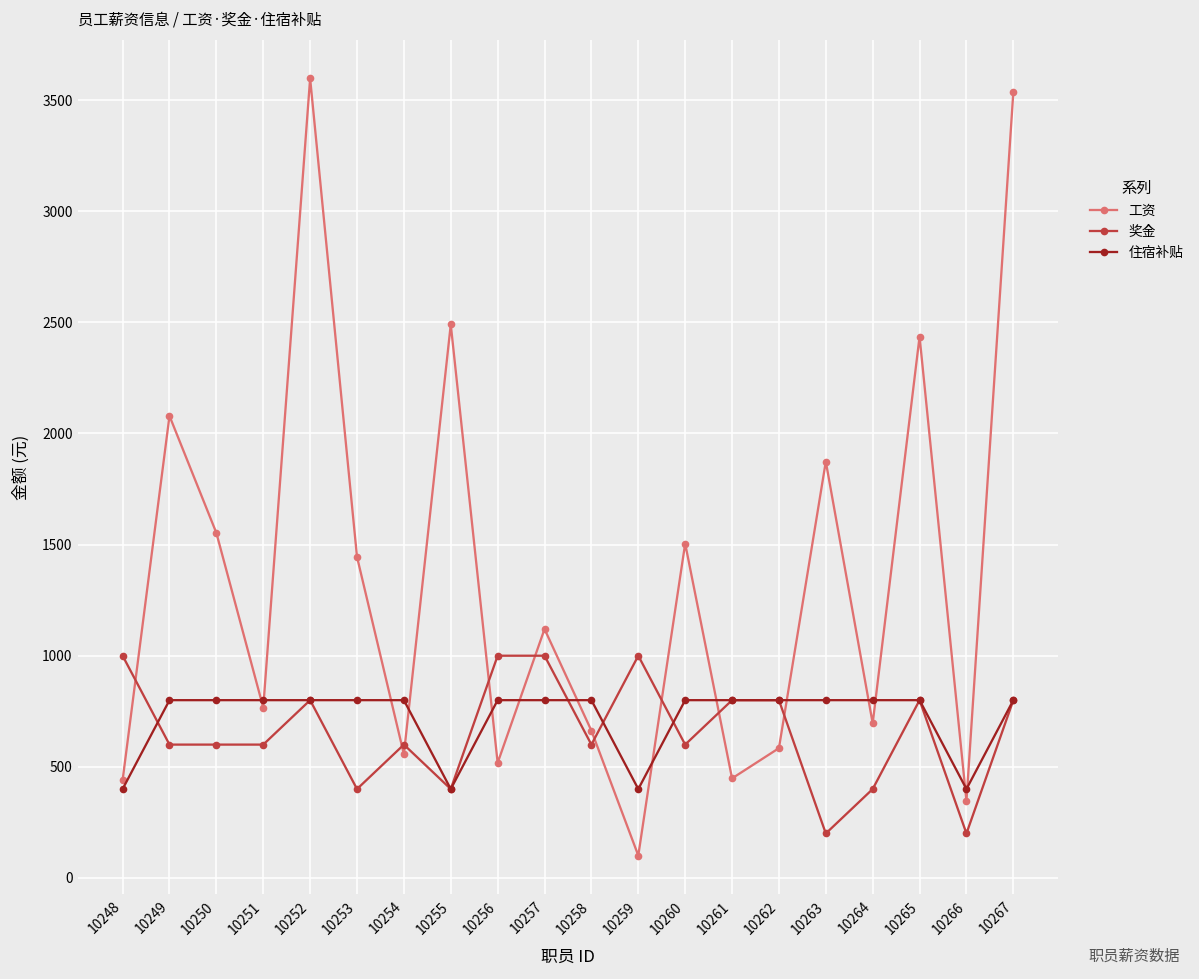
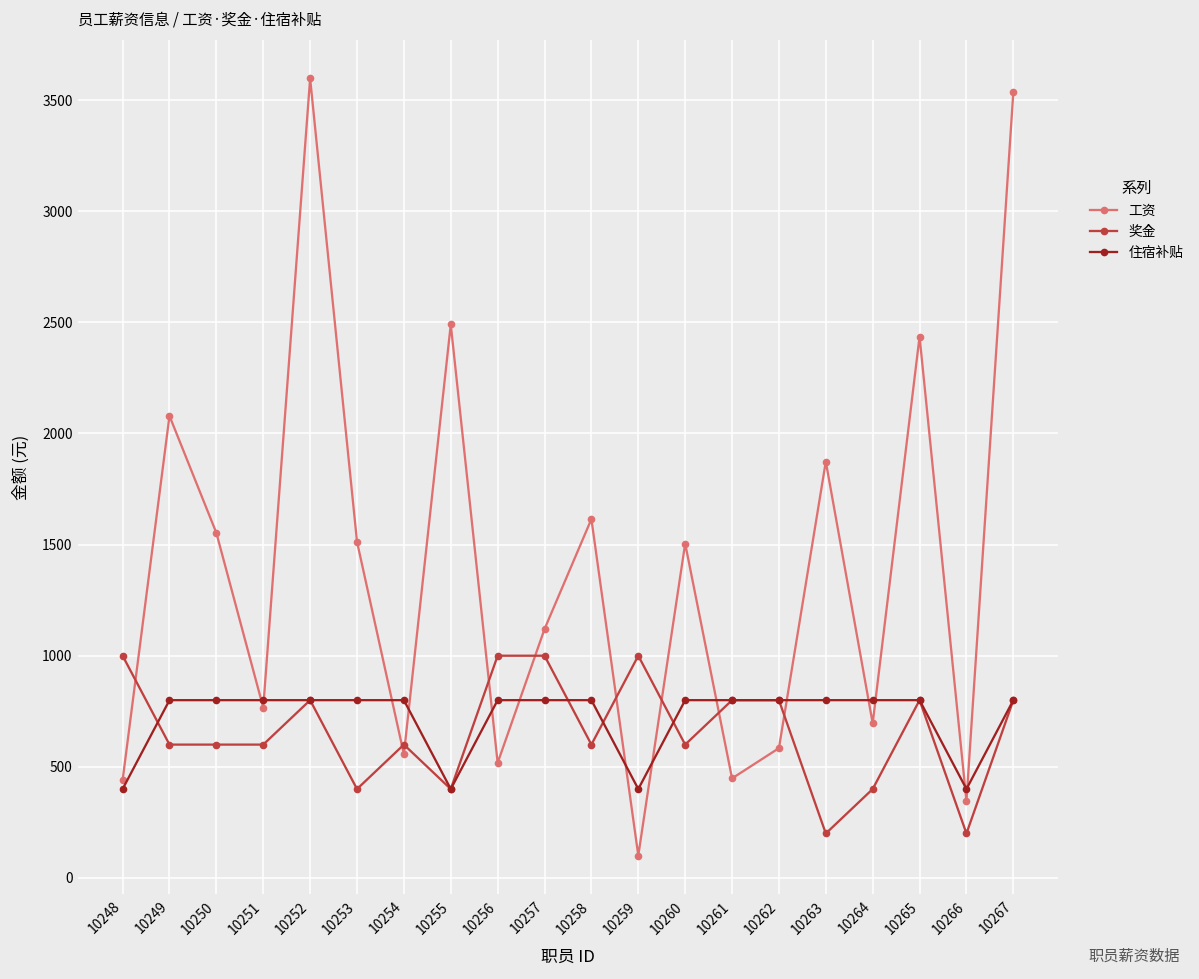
工资, 10253: 1440 -> 1510
工资, 10258: 660 -> 1610
